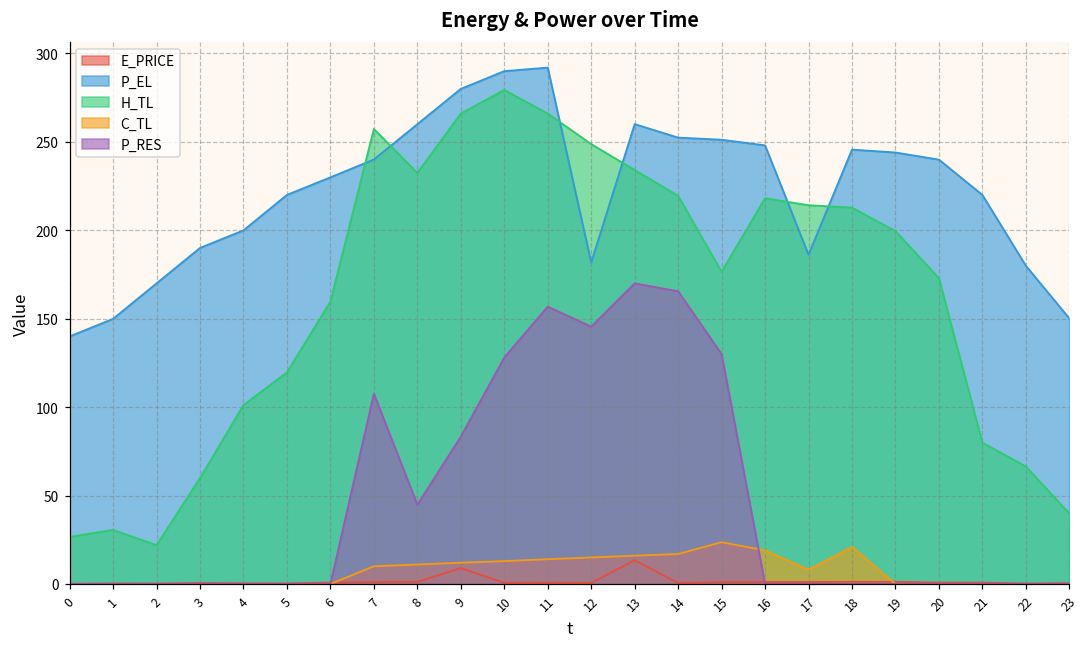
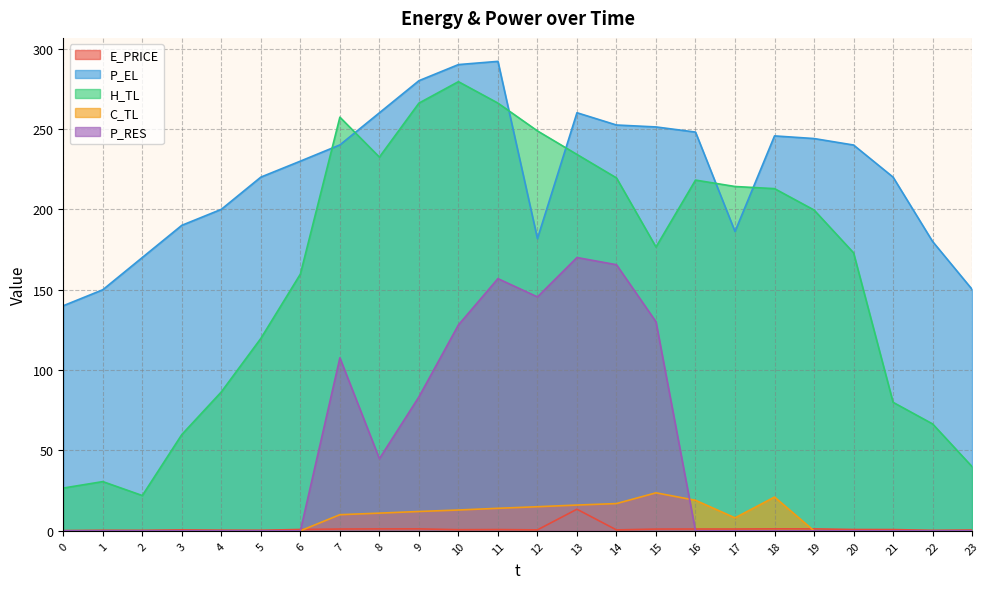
H_TL, 4: 101 -> 86
E_PRICE, 9: 9 -> 1
